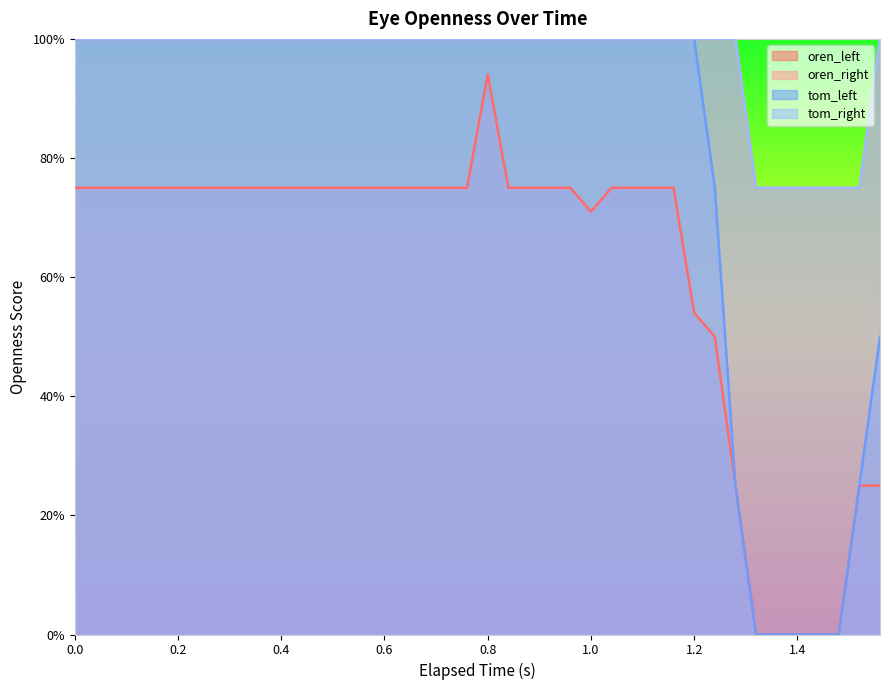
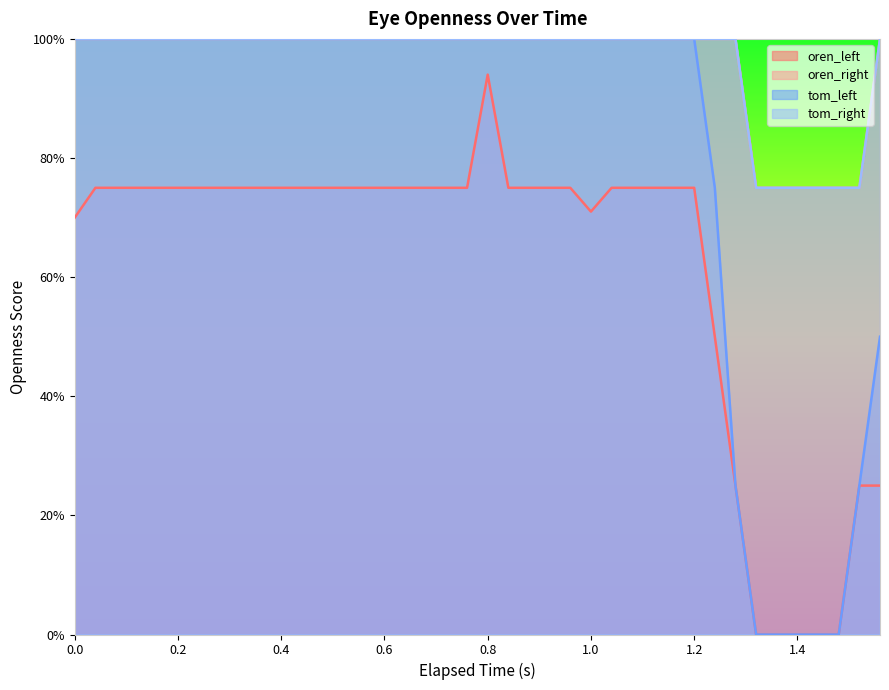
oren_left, 0.0: 75% -> 70%
oren_left, 1.2: 54% -> 75%
